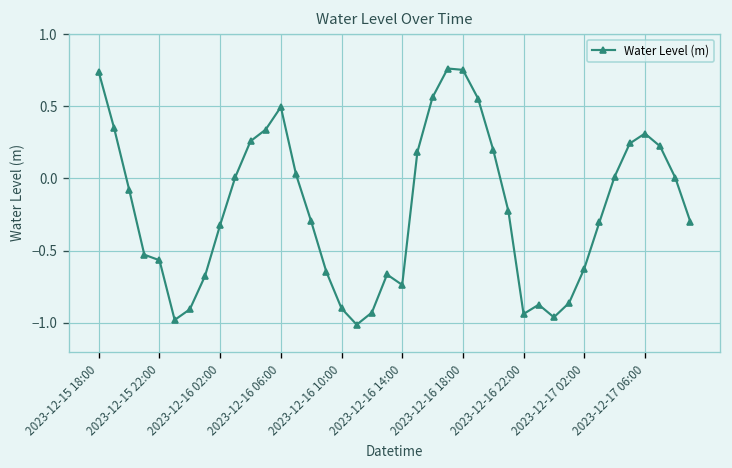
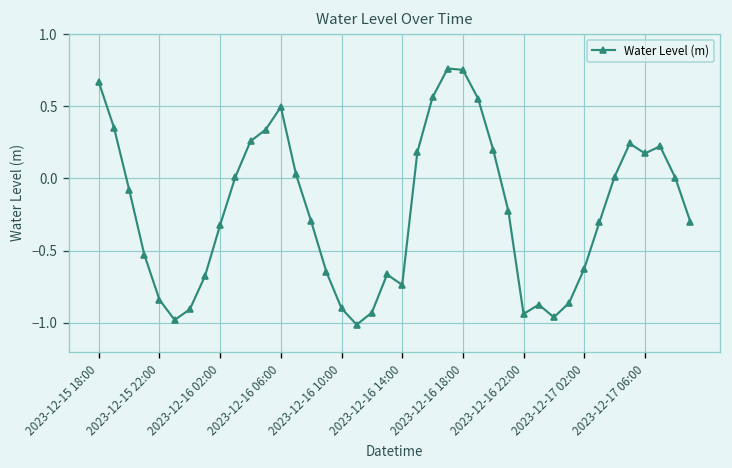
2023-12-15 18:00: 0.74 -> 0.67
2023-12-15 22:00: -0.57 -> -0.84
2023-12-17 06:00: 0.31 -> 0.17
